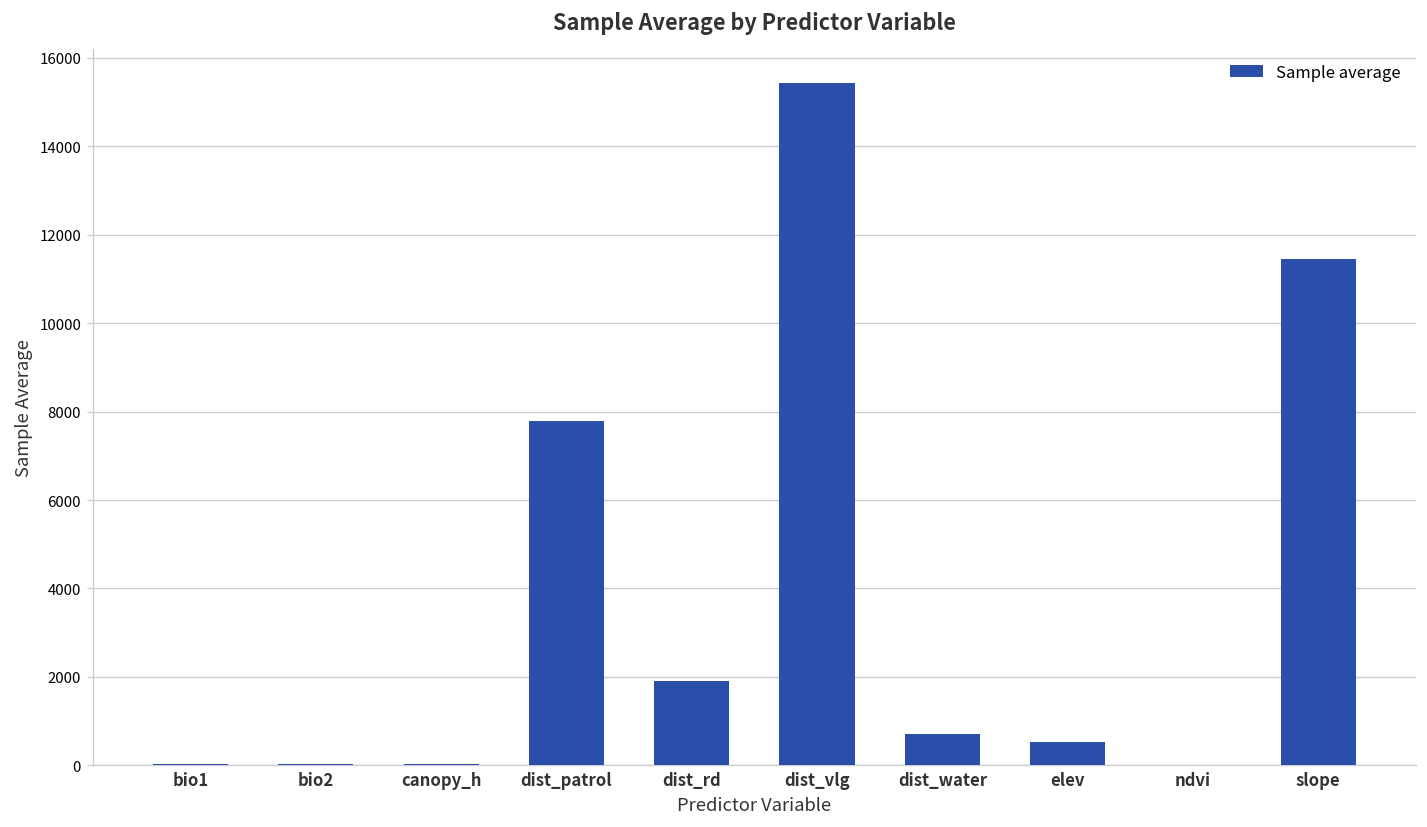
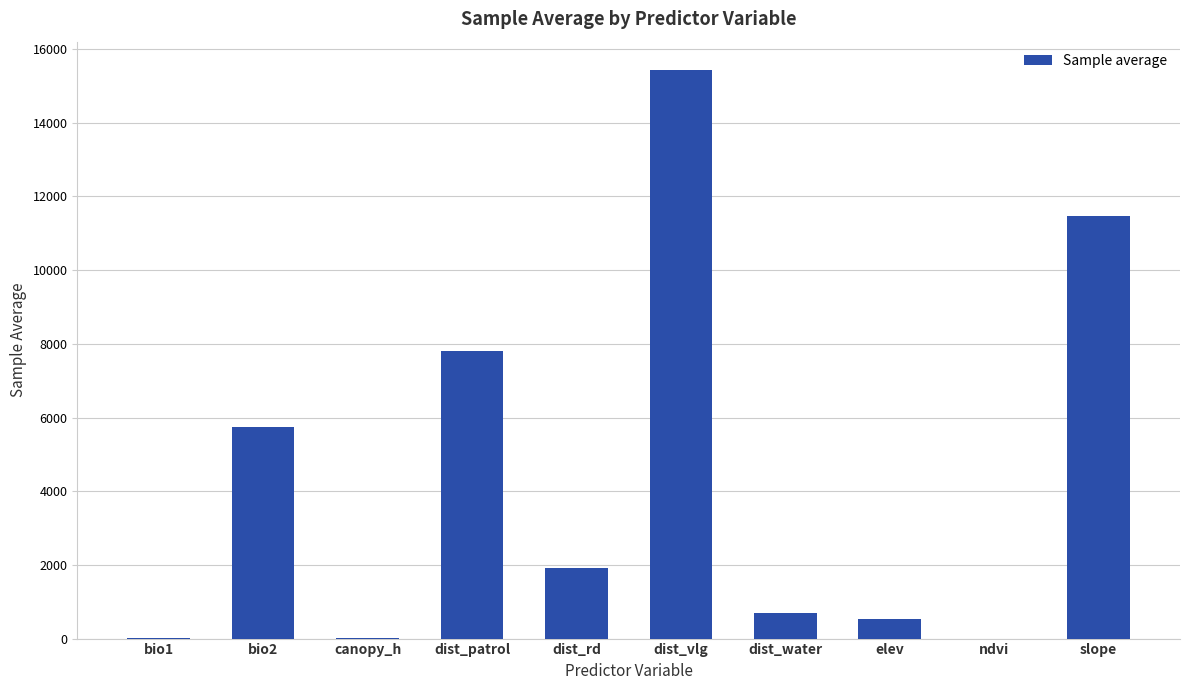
bio2: 0 -> 5800
